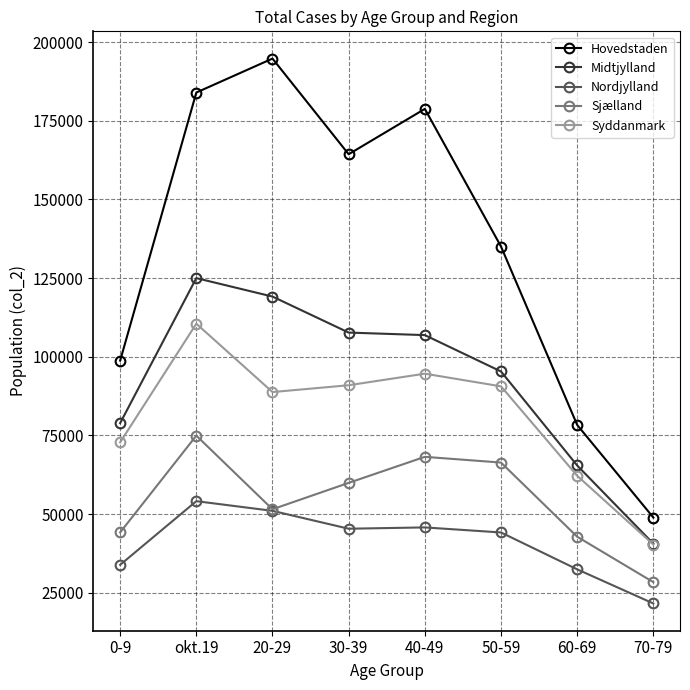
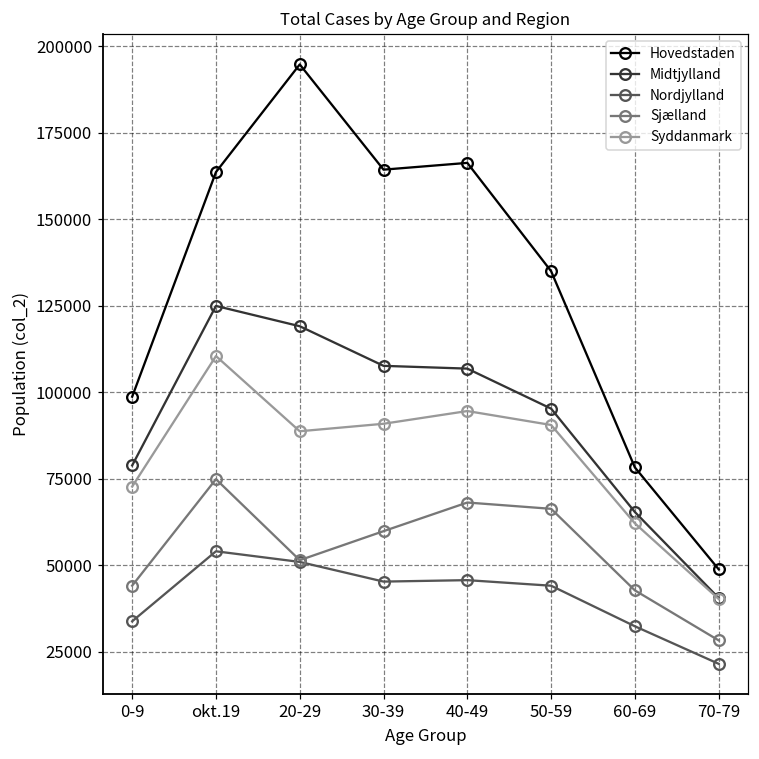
Hovedstaden, okt.19: 184000 -> 164000
Hovedstaden, 40-49: 179000 -> 166000
